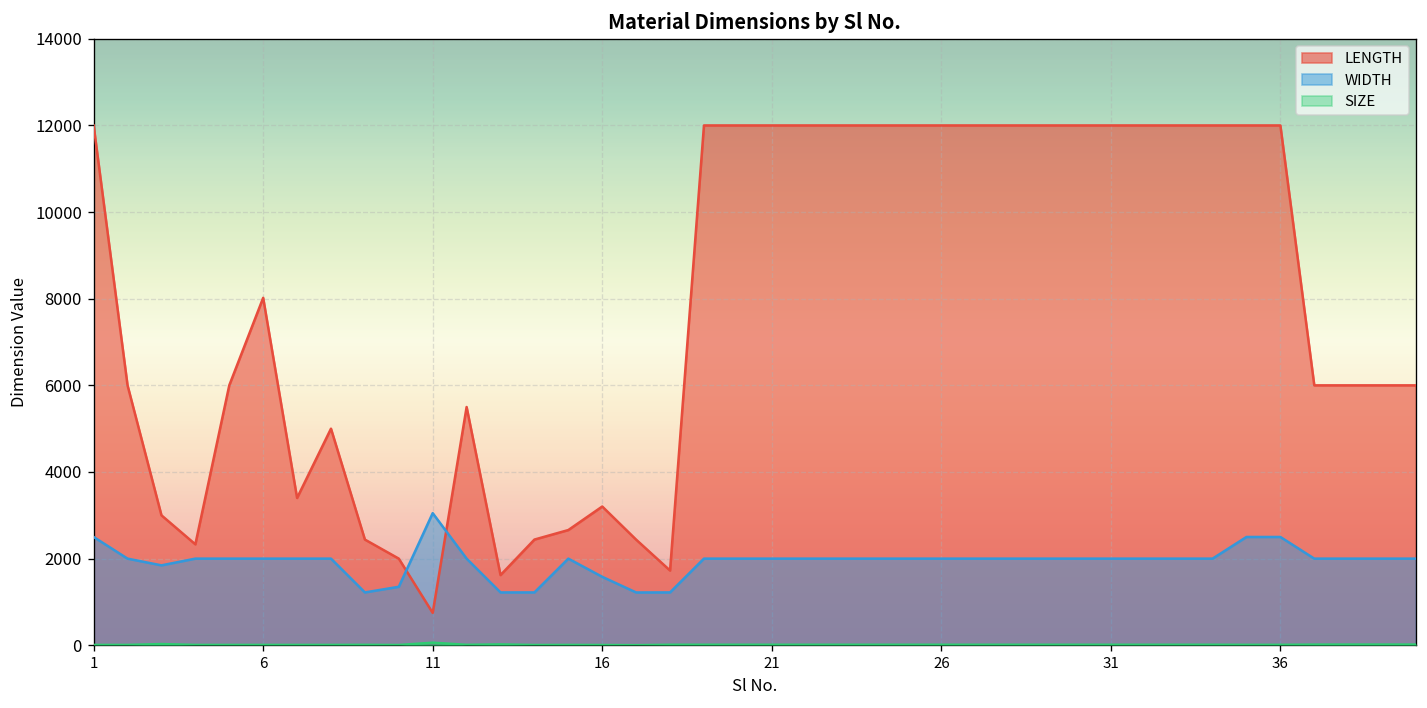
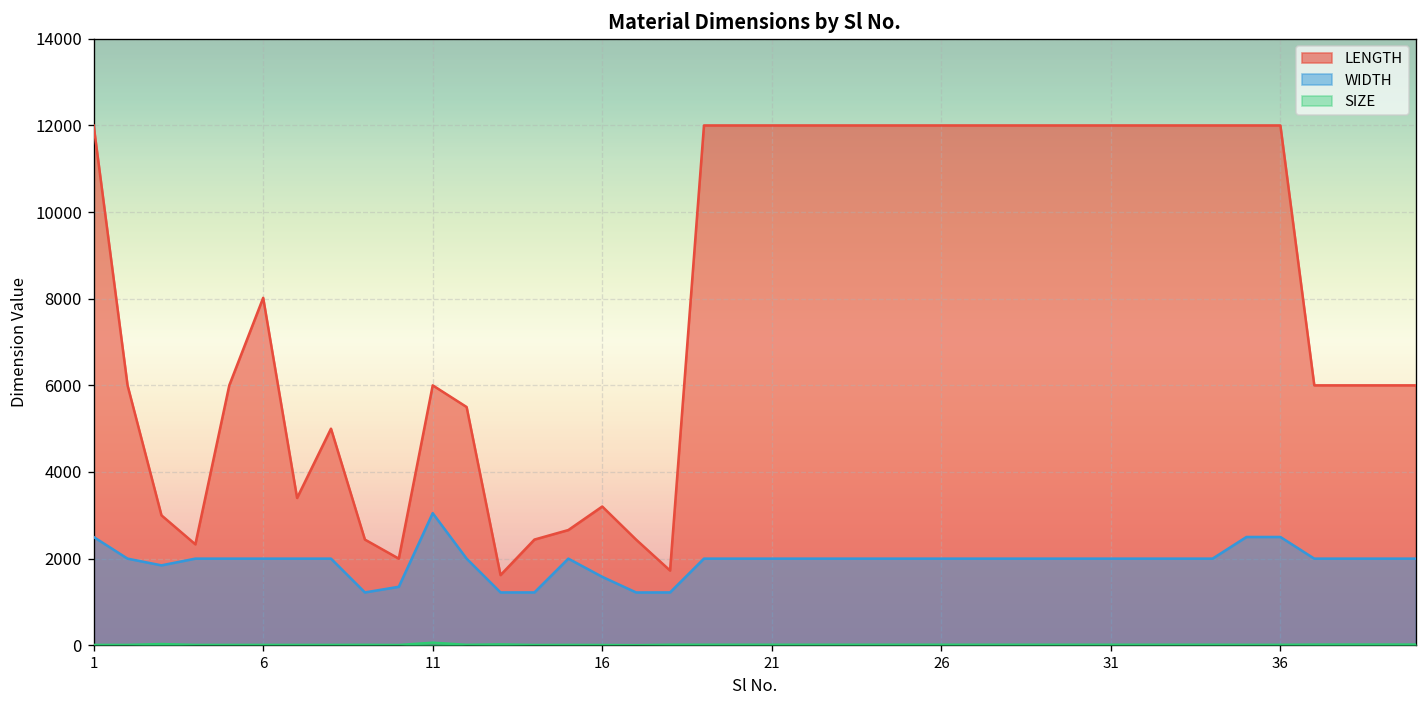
LENGTH, 11: 700 -> 6000
